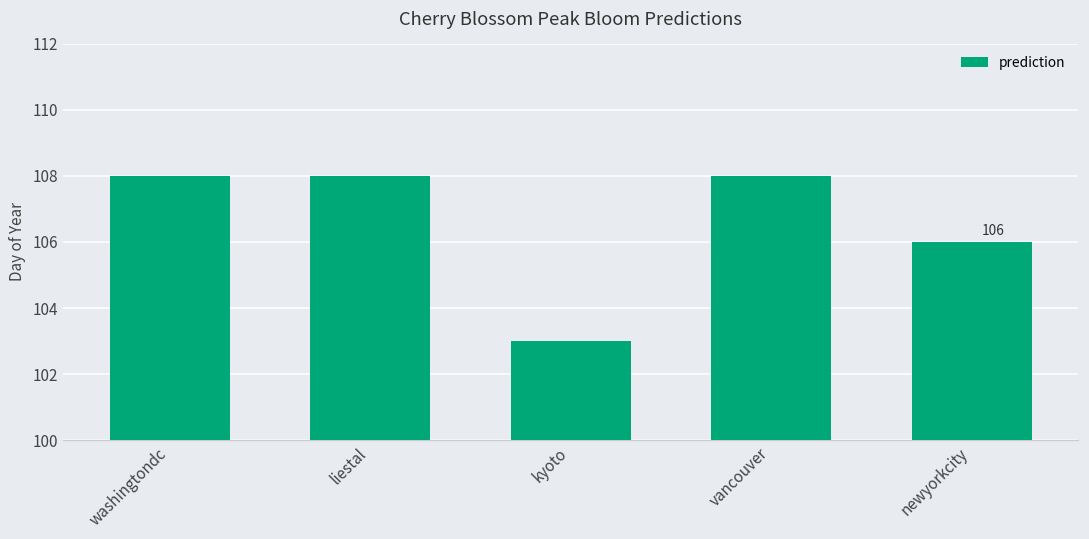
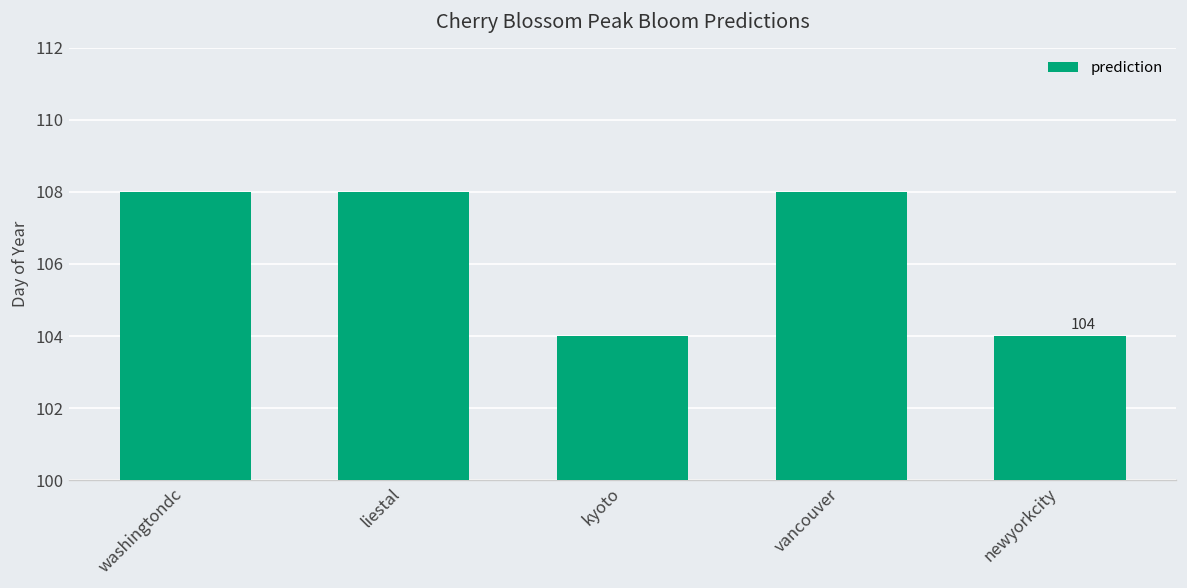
kyoto: 103 -> 104
newyorkcity: 106 -> 104
